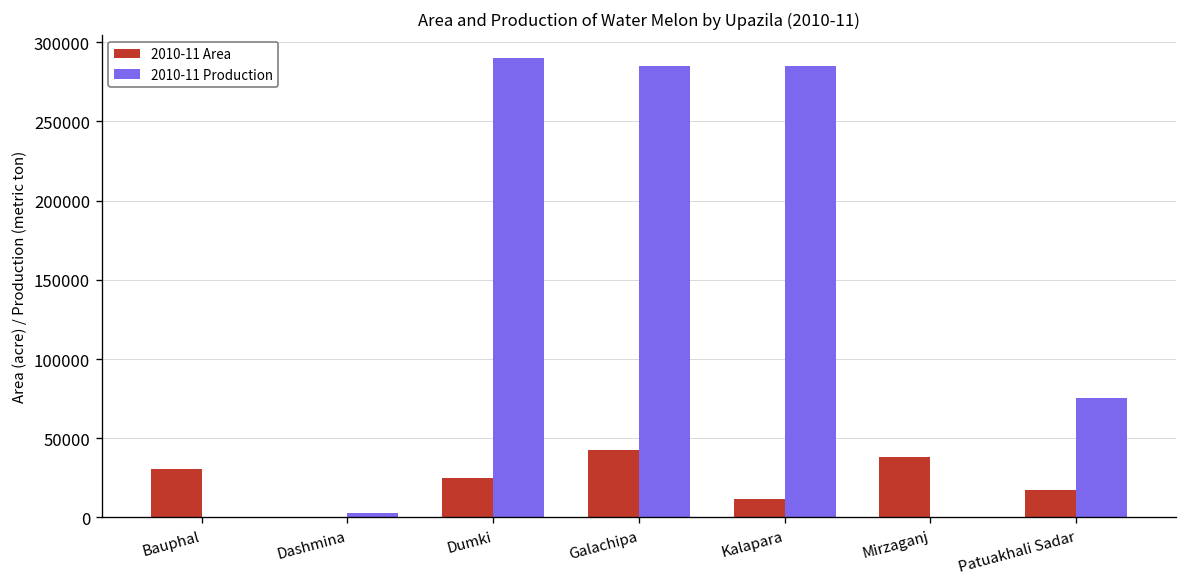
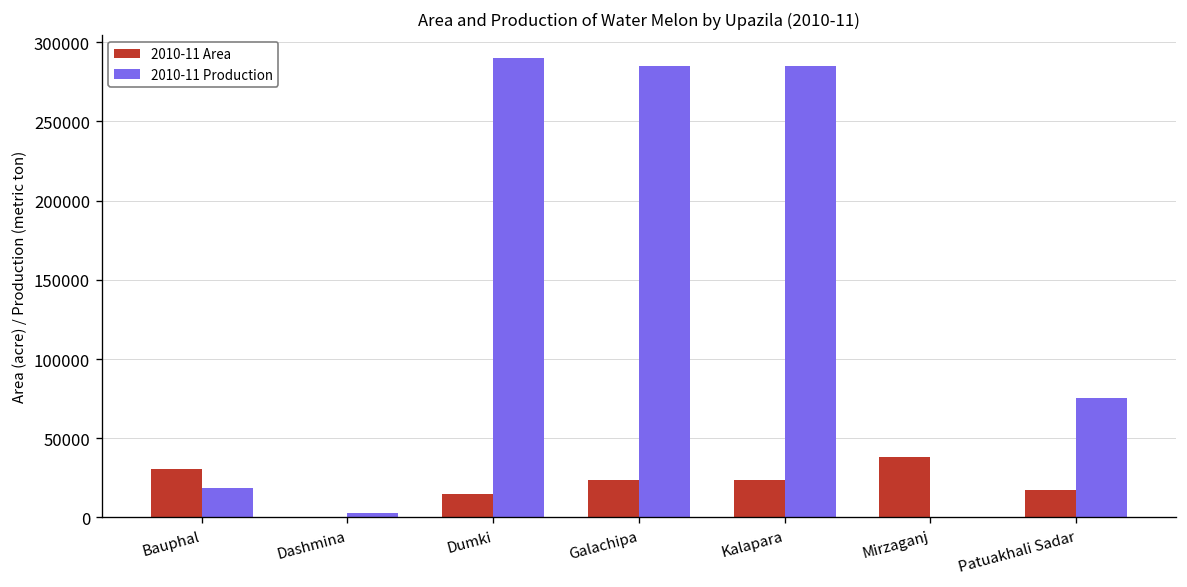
2010-11 Production, Bauphal: 0 -> 19000
2010-11 Area, Dumki: 25000 -> 15000
2010-11 Area, Galachipa: 43000 -> 23000
2010-11 Area, Kalapara: 11000 -> 23000
